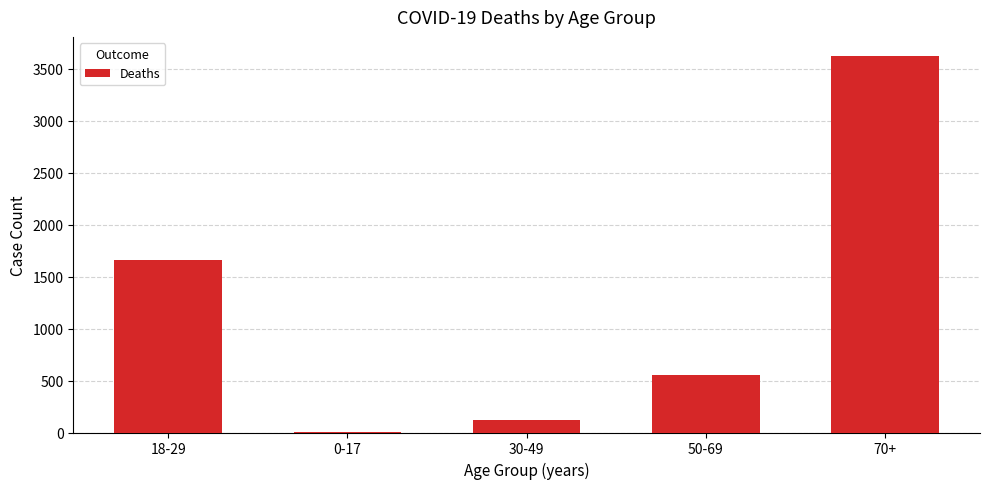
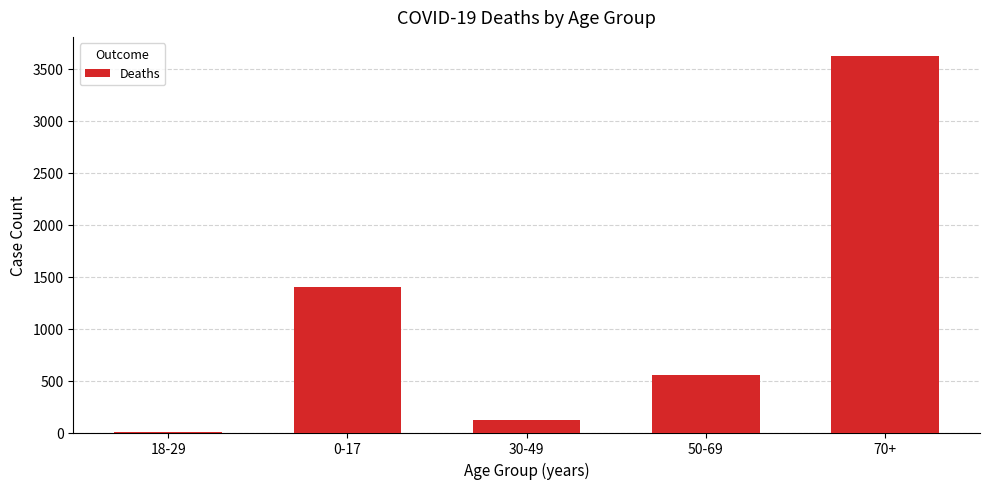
18-29: 1660 -> 10
0-17: 10 -> 1400
